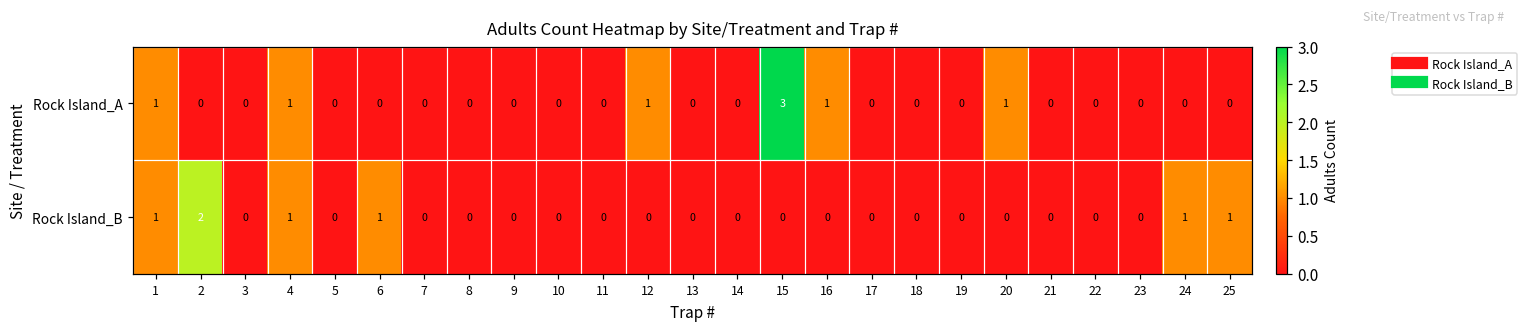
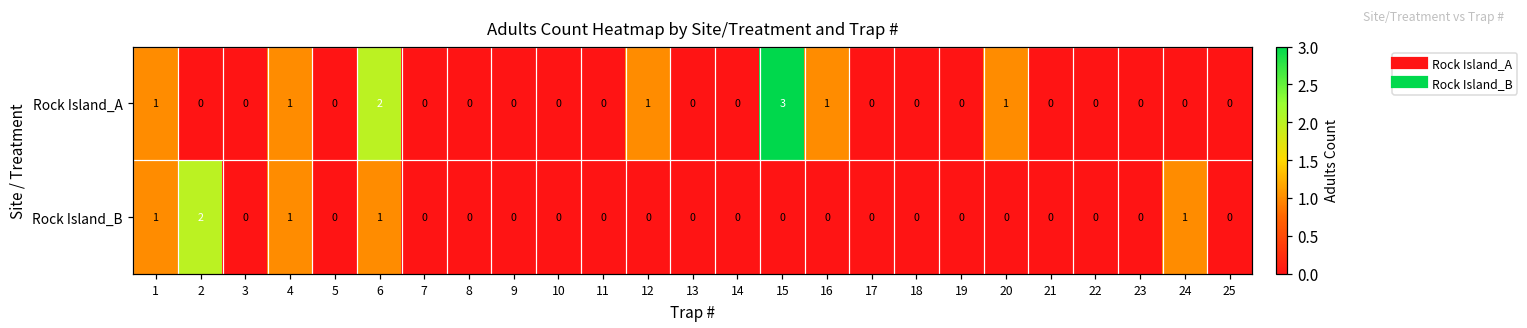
Rock Island_A, 6: 0 -> 2
Rock Island_B, 25: 1 -> 0
